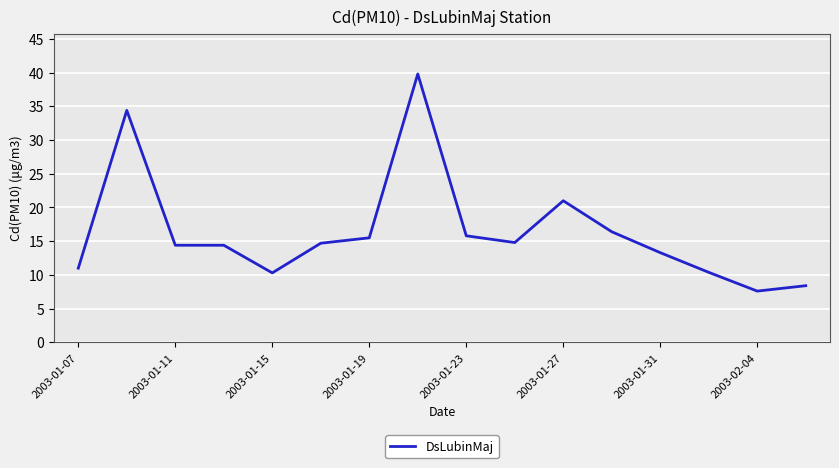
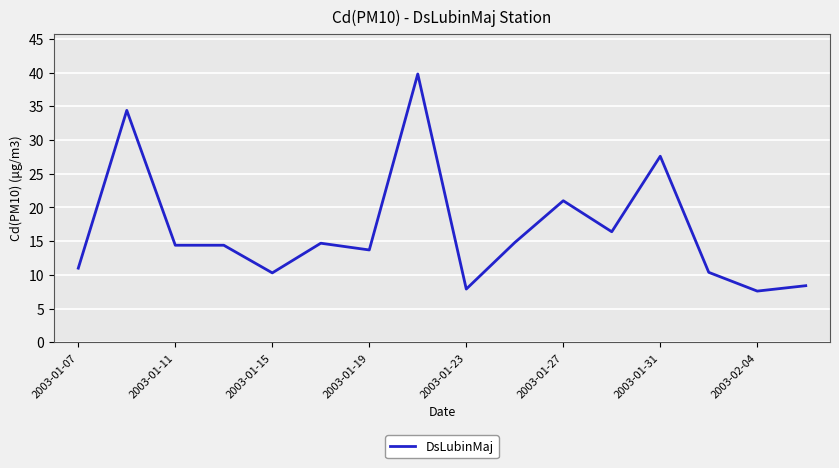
2003-01-19: 16 -> 14
2003-01-23: 16 -> 8
2003-01-31: 13 -> 28
